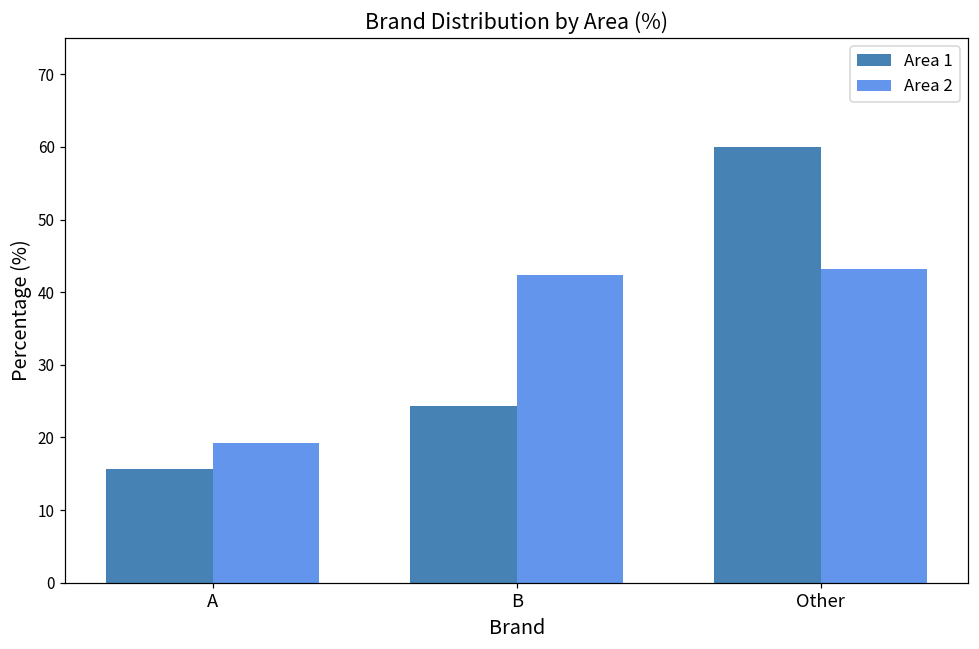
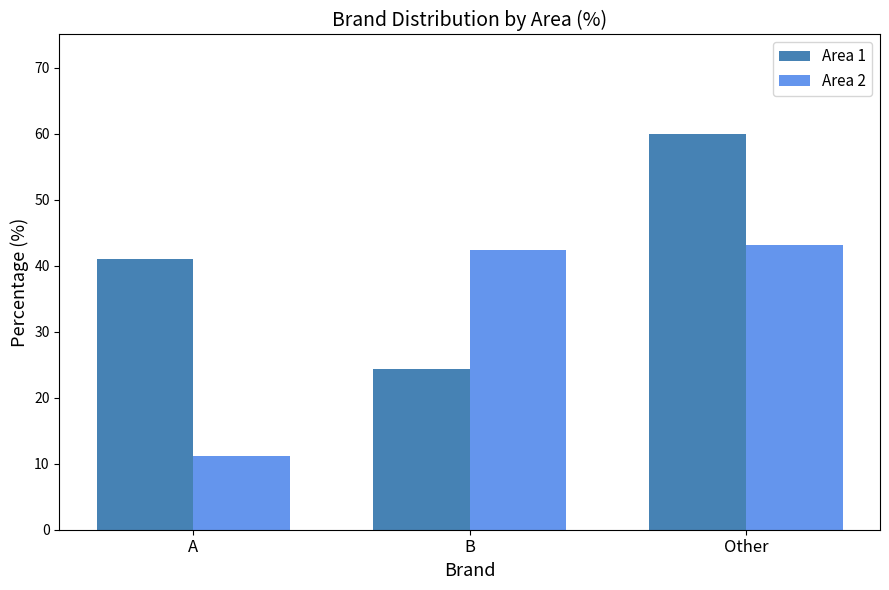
Area 1, A: 16 -> 41
Area 2, A: 19 -> 11
